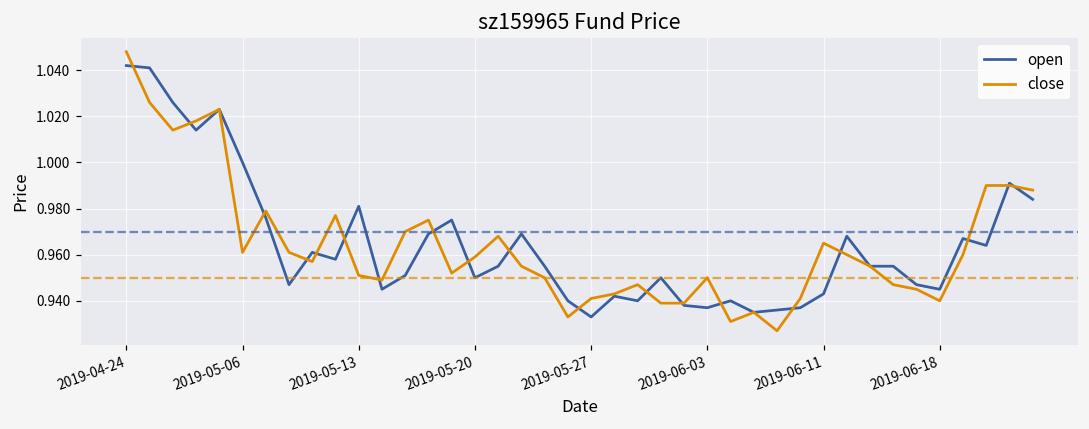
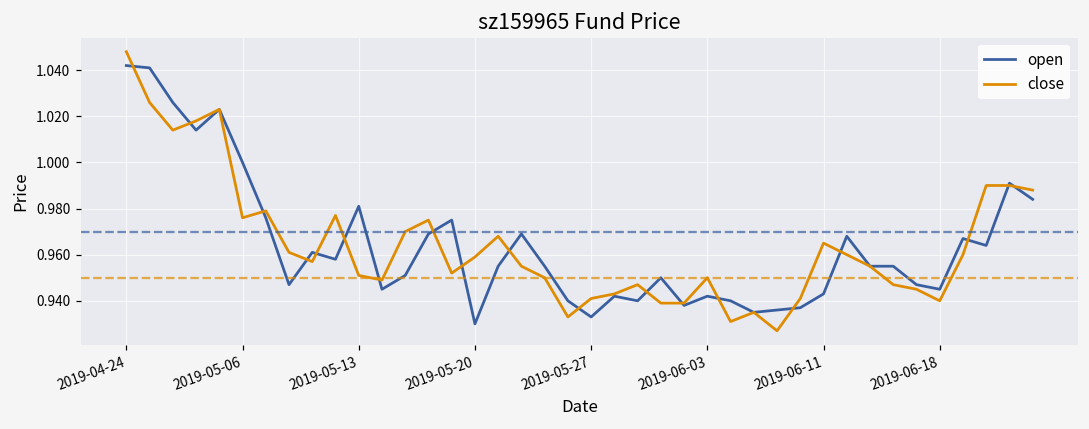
close, 2019-05-06: 0.961 -> 0.976
open, 2019-05-20: 0.95 -> 0.93
open, 2019-06-03: 0.937 -> 0.942
